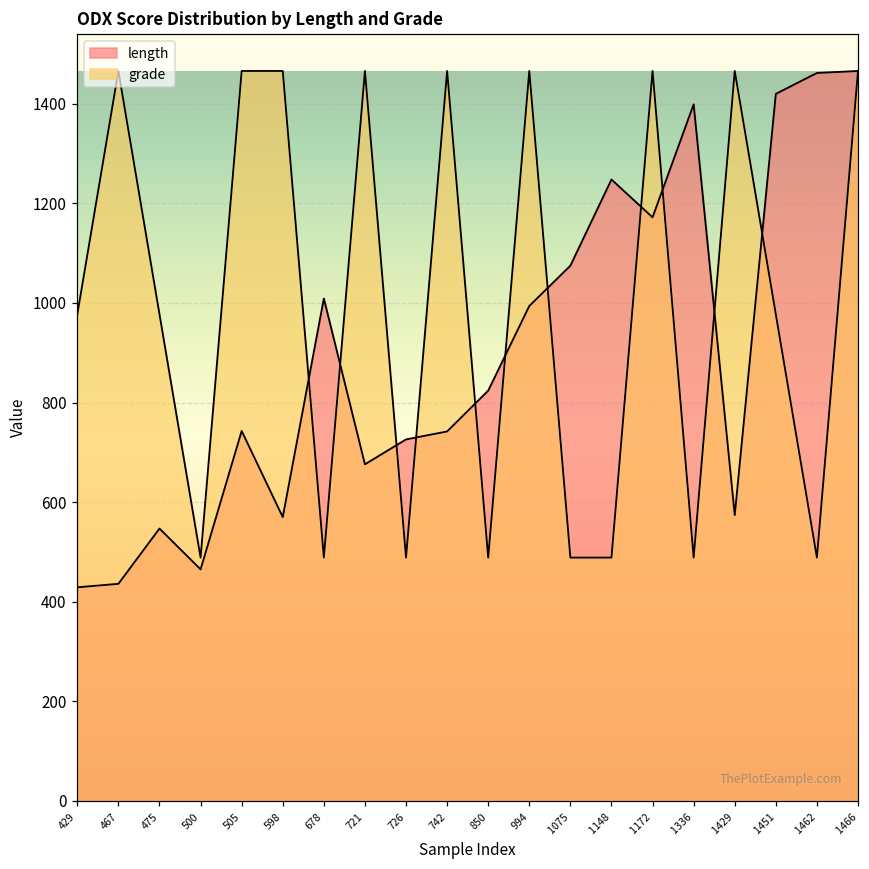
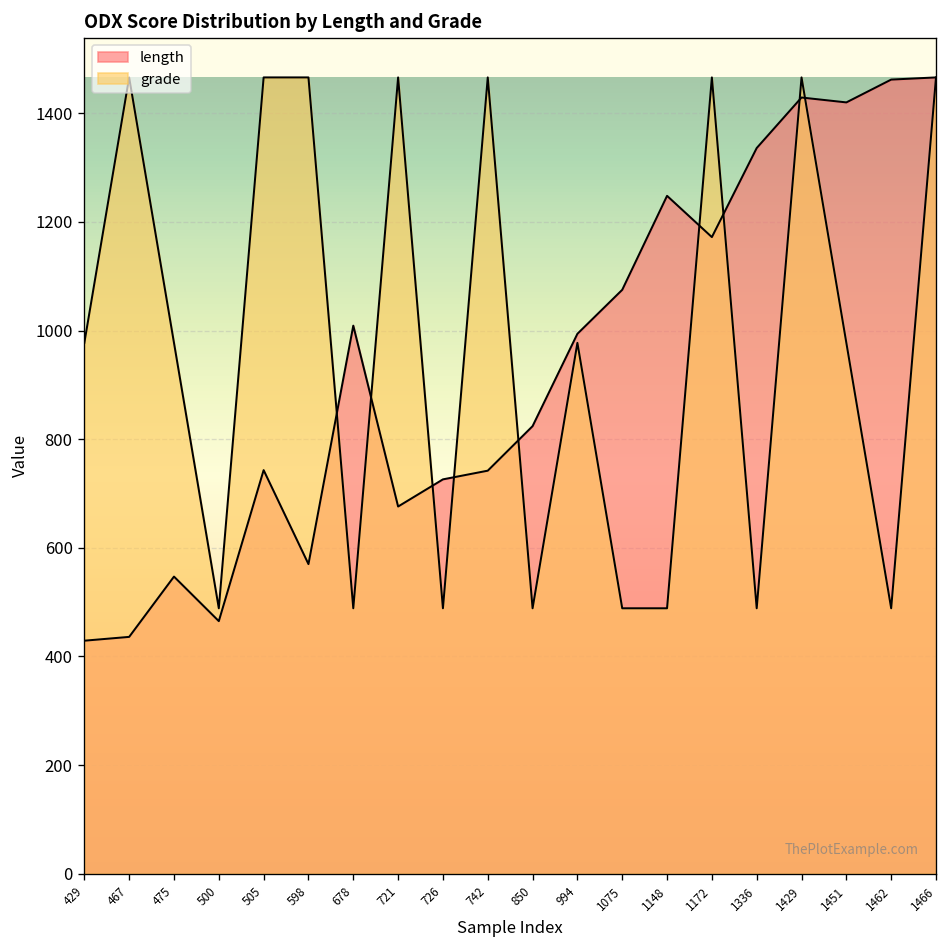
grade, 994: 1470 -> 980
length, 1336: 1400 -> 1340
length, 1429: 570 -> 1430
